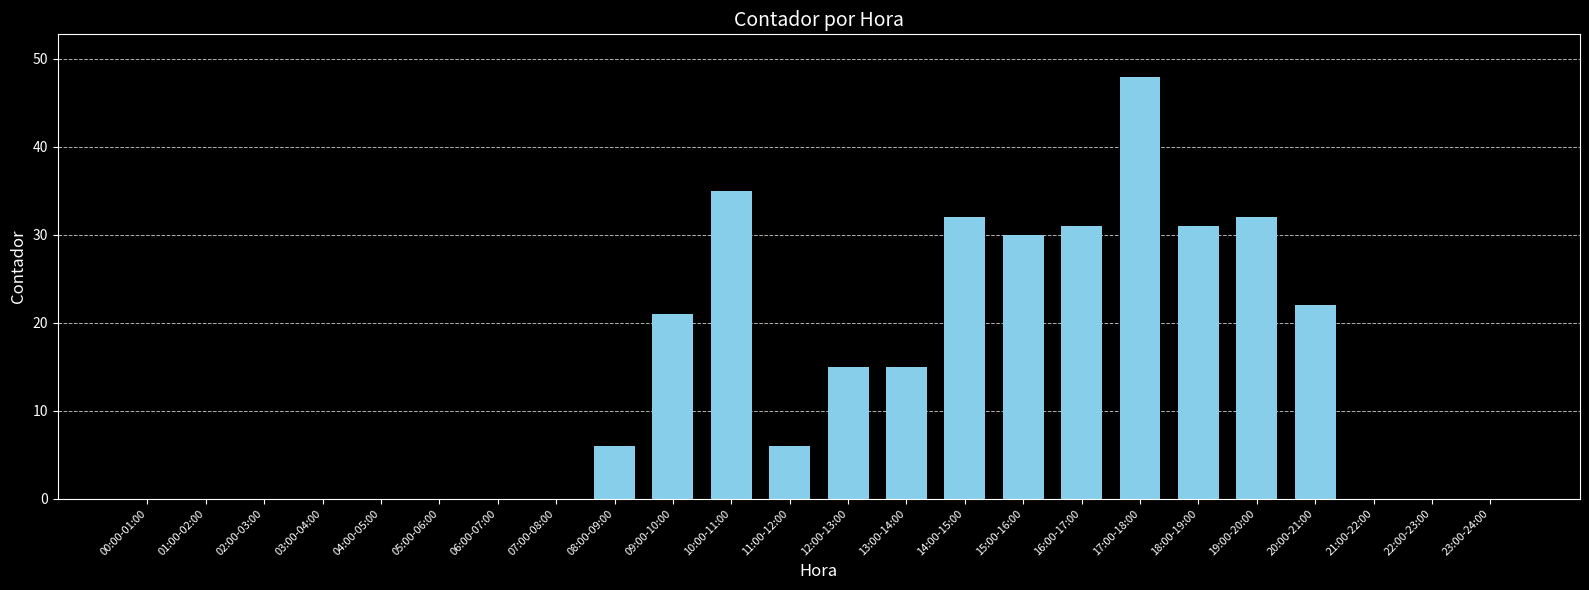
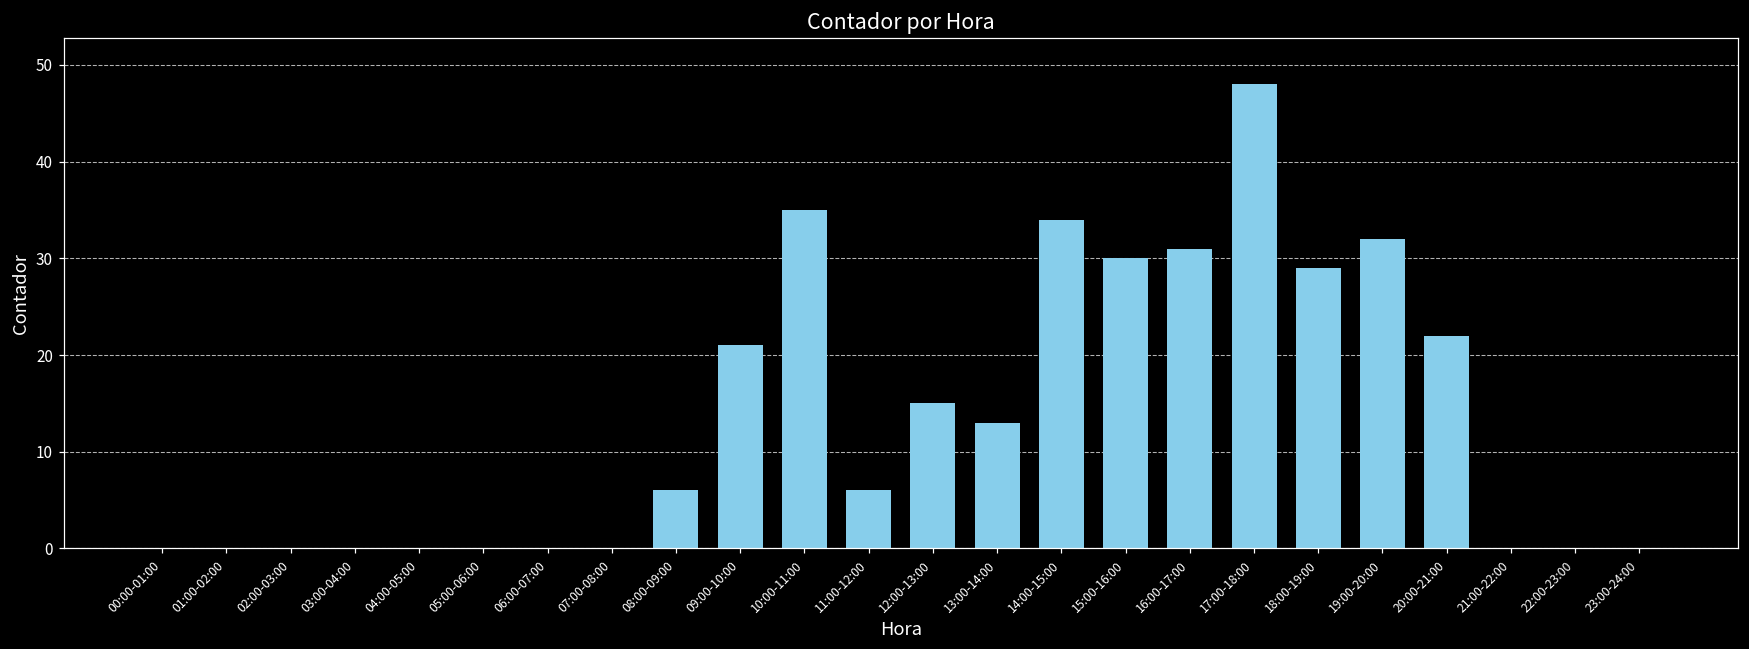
13:00-14:00: 15 -> 13
14:00-15:00: 32 -> 34
18:00-19:00: 31 -> 29
